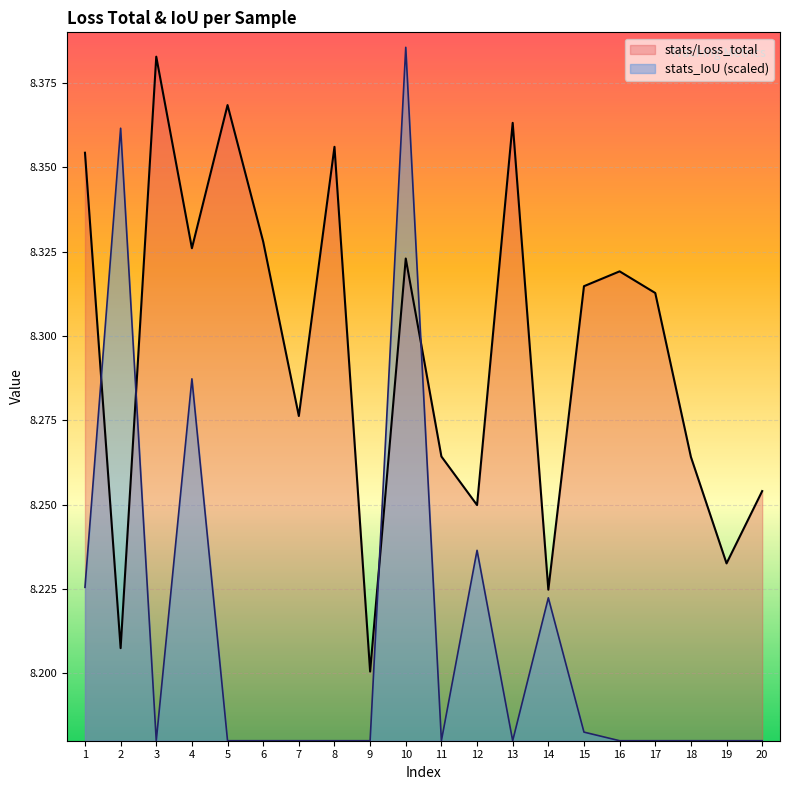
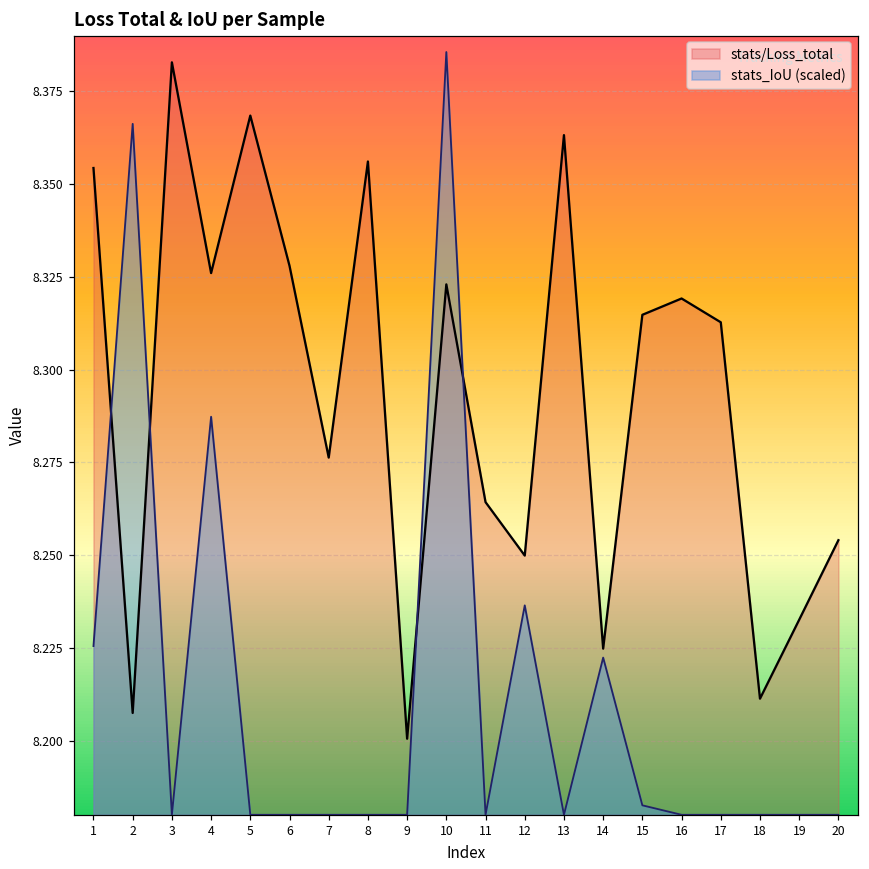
stats_IoU (scaled), 2: 8.362 -> 8.366
stats/Loss_total, 18: 8.264 -> 8.211
